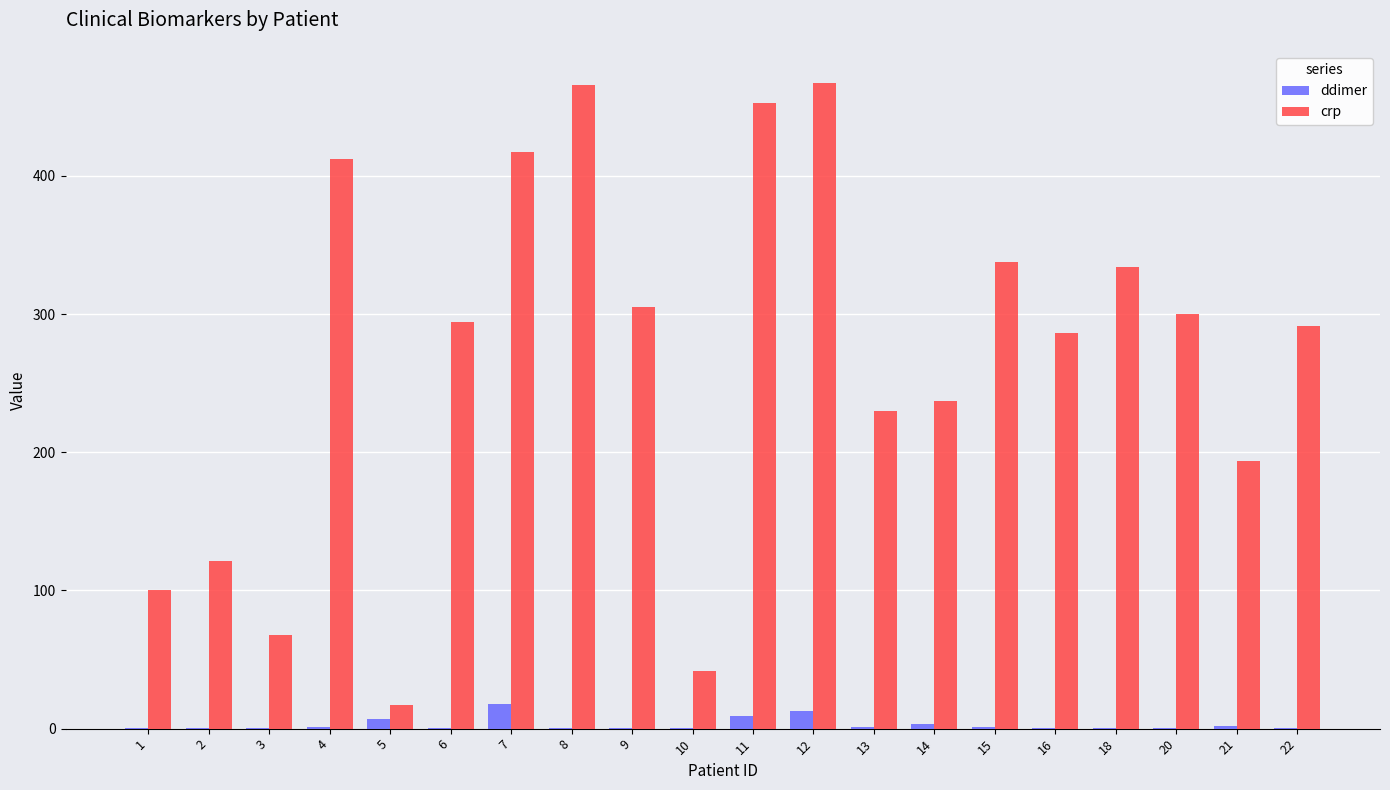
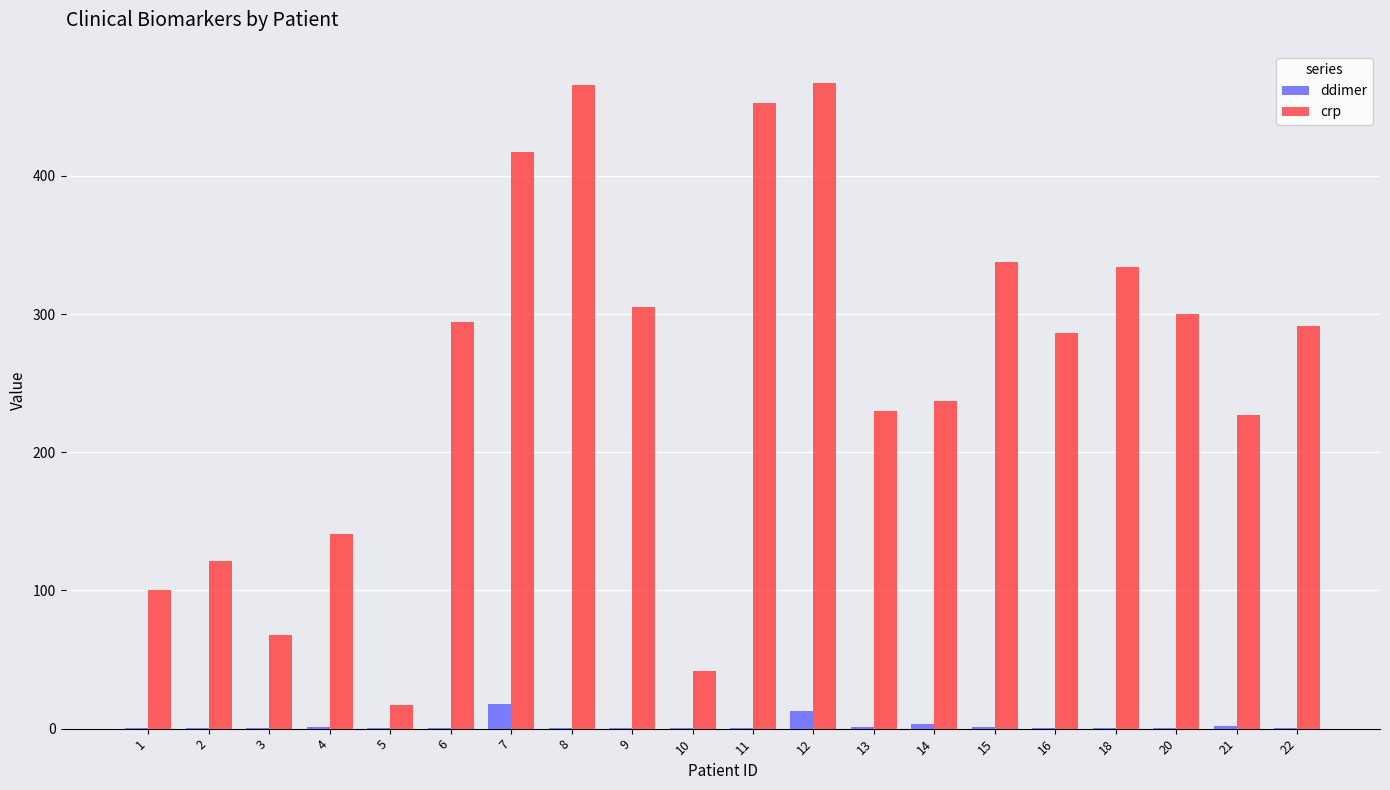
crp, 4: 412 -> 141
ddimer, 5: 7 -> 0
ddimer, 11: 9 -> 1
crp, 21: 194 -> 227
